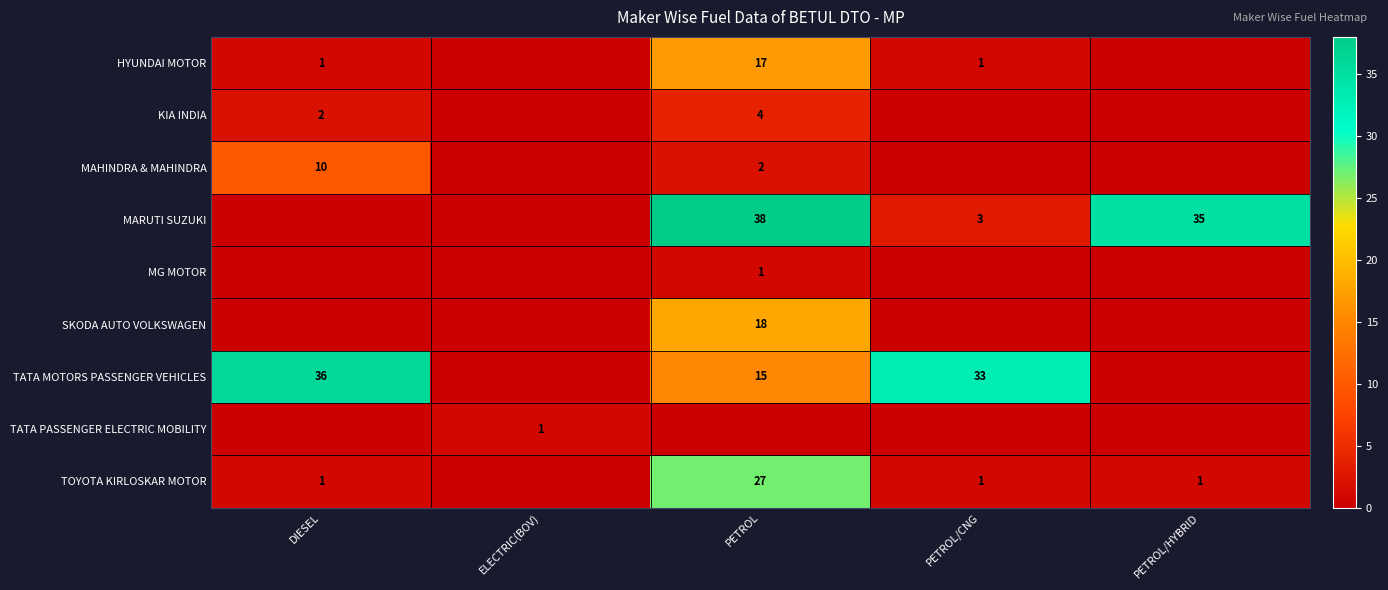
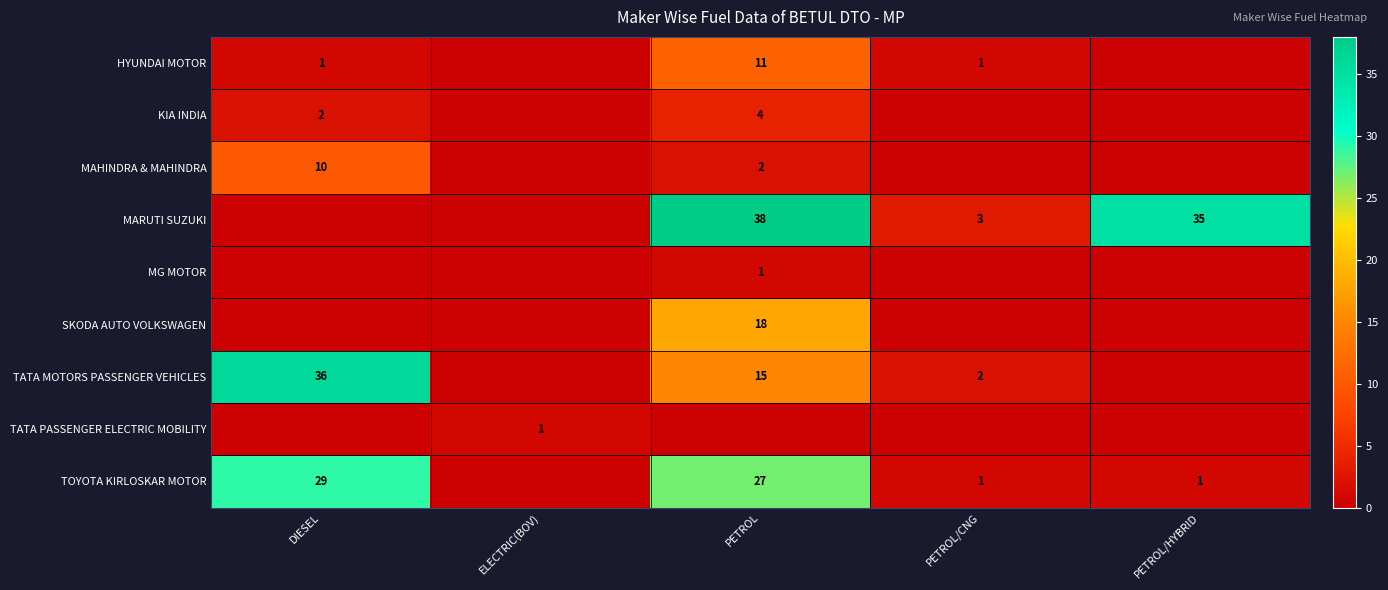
HYUNDAI MOTOR, PETROL: 17 -> 11
TATA MOTORS PASSENGER VEHICLES, PETROL/CNG: 33 -> 2
TOYOTA KIRLOSKAR MOTOR, DIESEL: 1 -> 29
